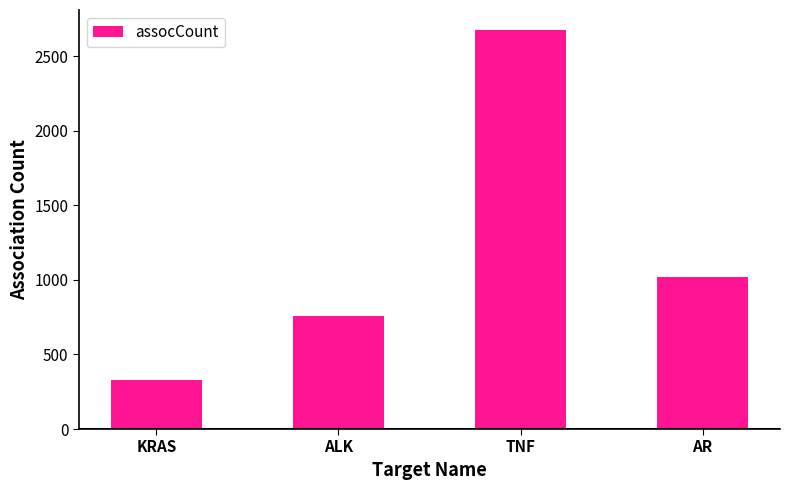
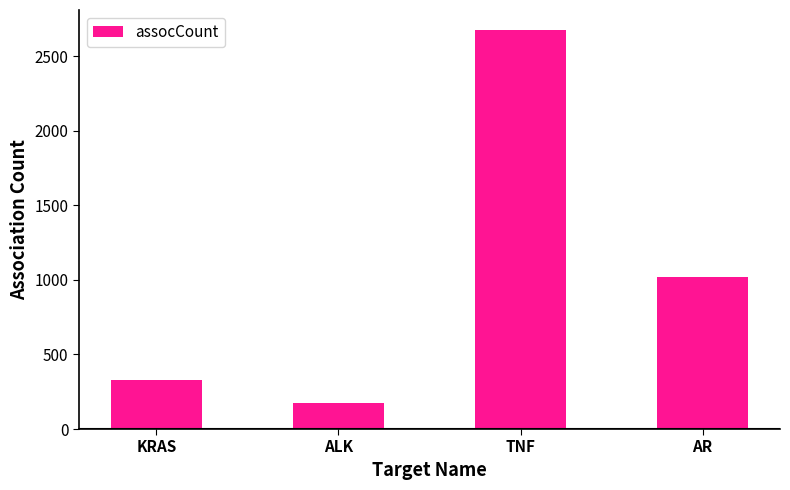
ALK: 760 -> 180
